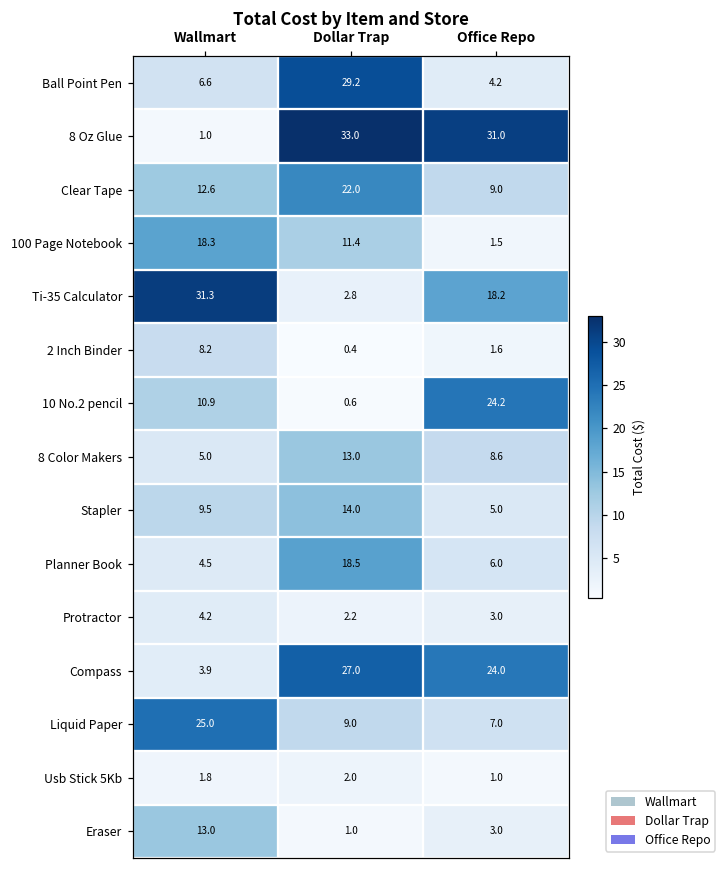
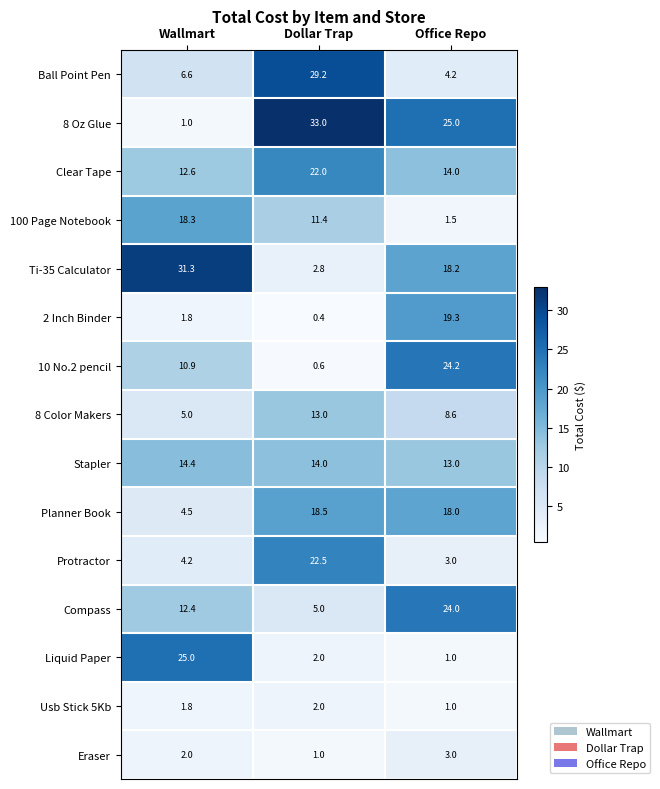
8 Oz Glue, Office Repo: 31.0 -> 25.0
Clear Tape, Office Repo: 9.0 -> 14.0
2 Inch Binder, Wallmart: 8.2 -> 1.8
2 Inch Binder, Office Repo: 1.6 -> 19.3
Stapler, Wallmart: 9.5 -> 14.4
Stapler, Office Repo: 5.0 -> 13.0
Planner Book, Office Repo: 6.0 -> 18.0
Protractor, Dollar Trap: 2.2 -> 22.5
Compass, Wallmart: 3.9 -> 12.4
Compass, Dollar Trap: 27.0 -> 5.0
Liquid Paper, Dollar Trap: 9.0 -> 2.0
Liquid Paper, Office Repo: 7.0 -> 1.0
Eraser, Wallmart: 13.0 -> 2.0
